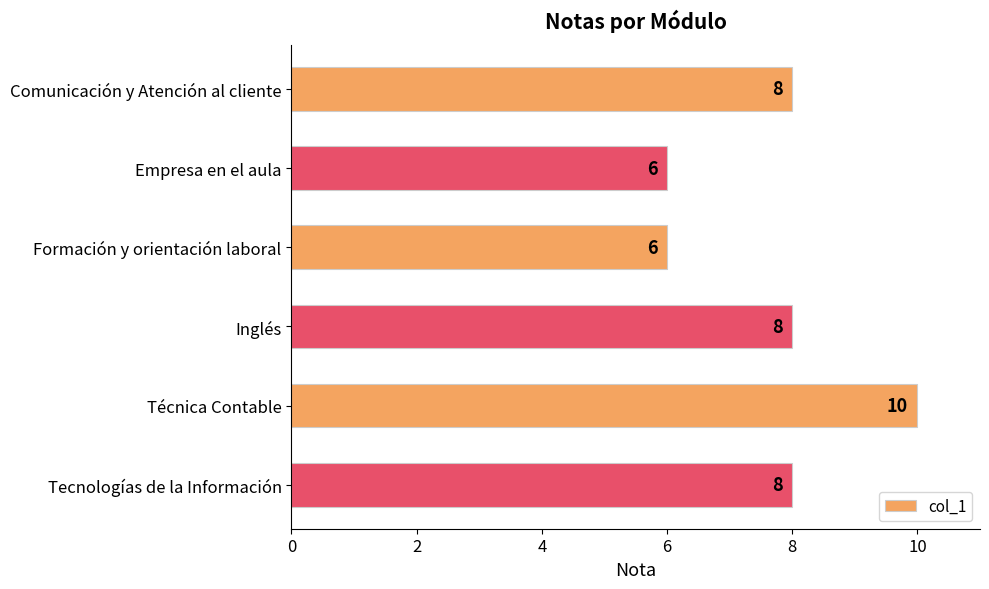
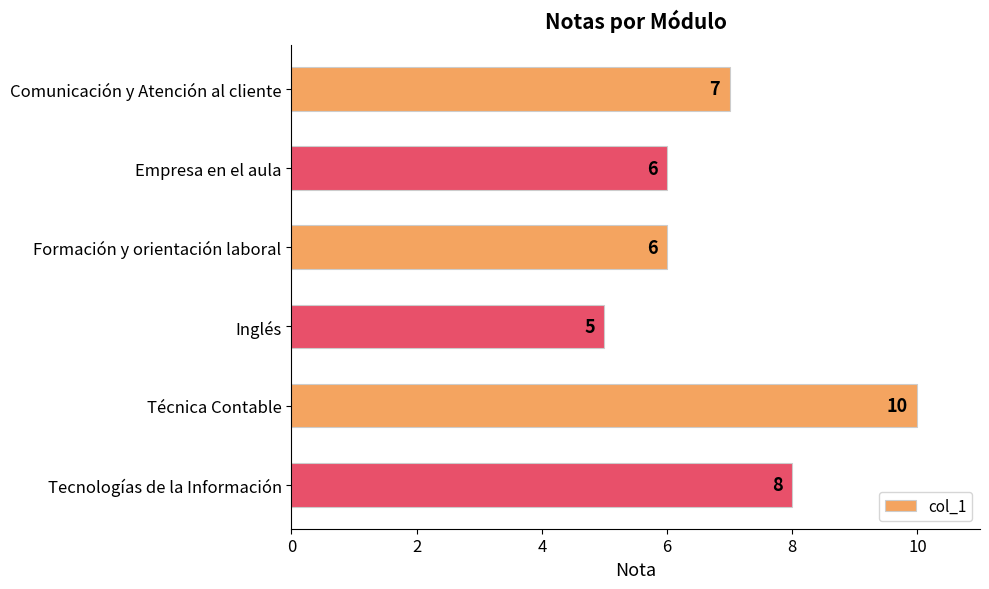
Comunicación y Atención al cliente: 8 -> 7
Inglés: 8 -> 5
